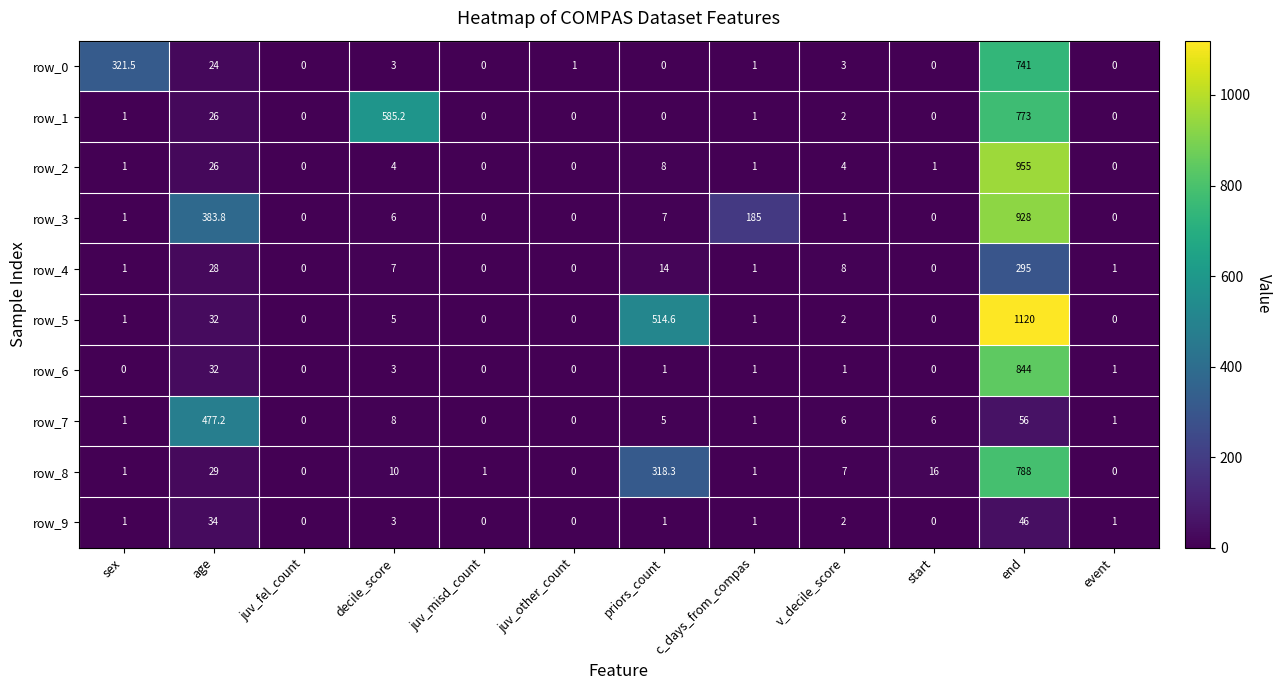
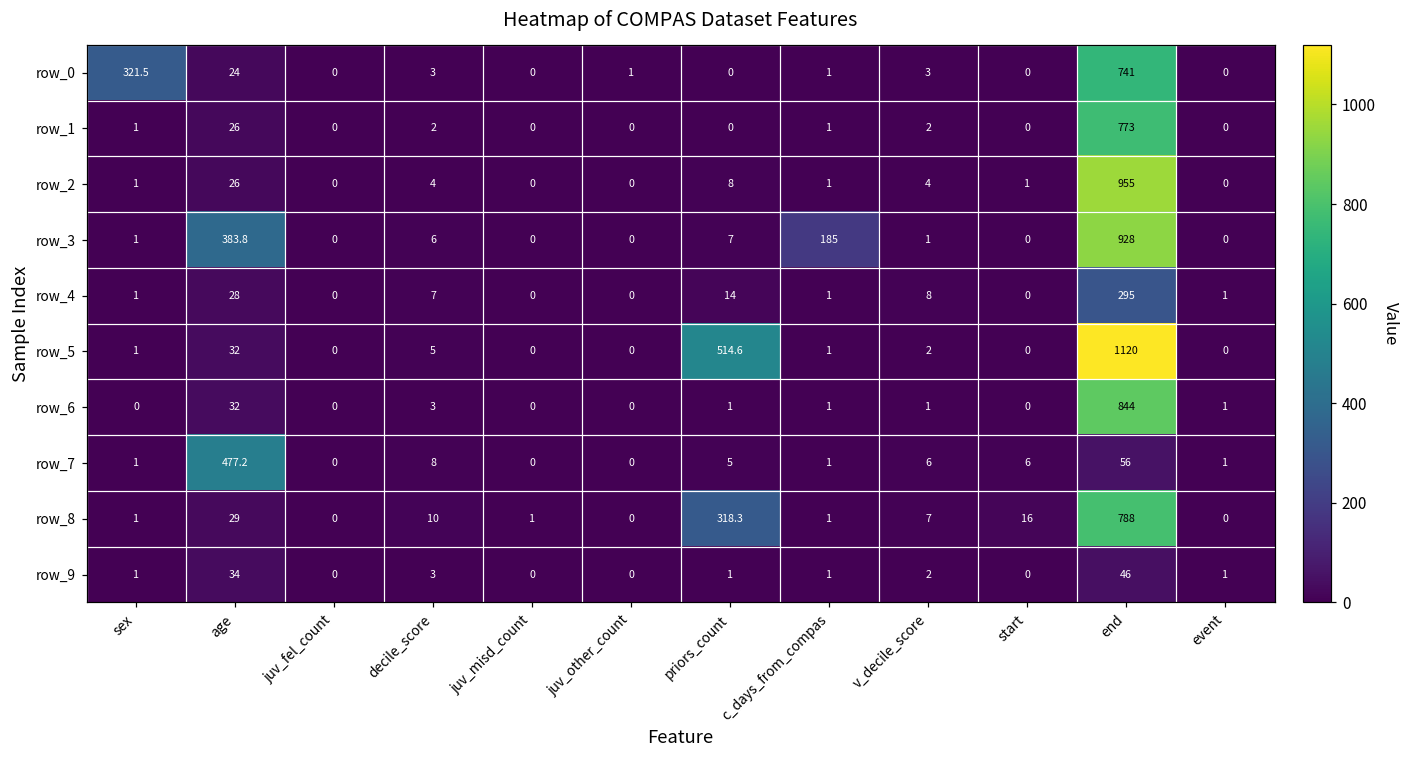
row_1, decile_score: 585.2 -> 2
